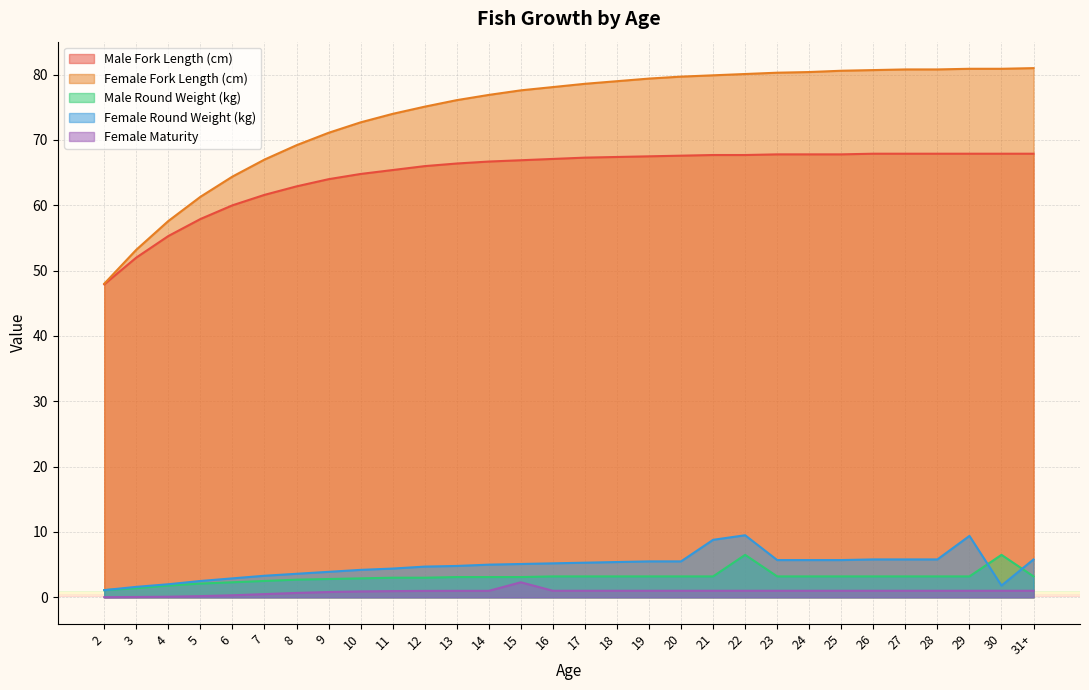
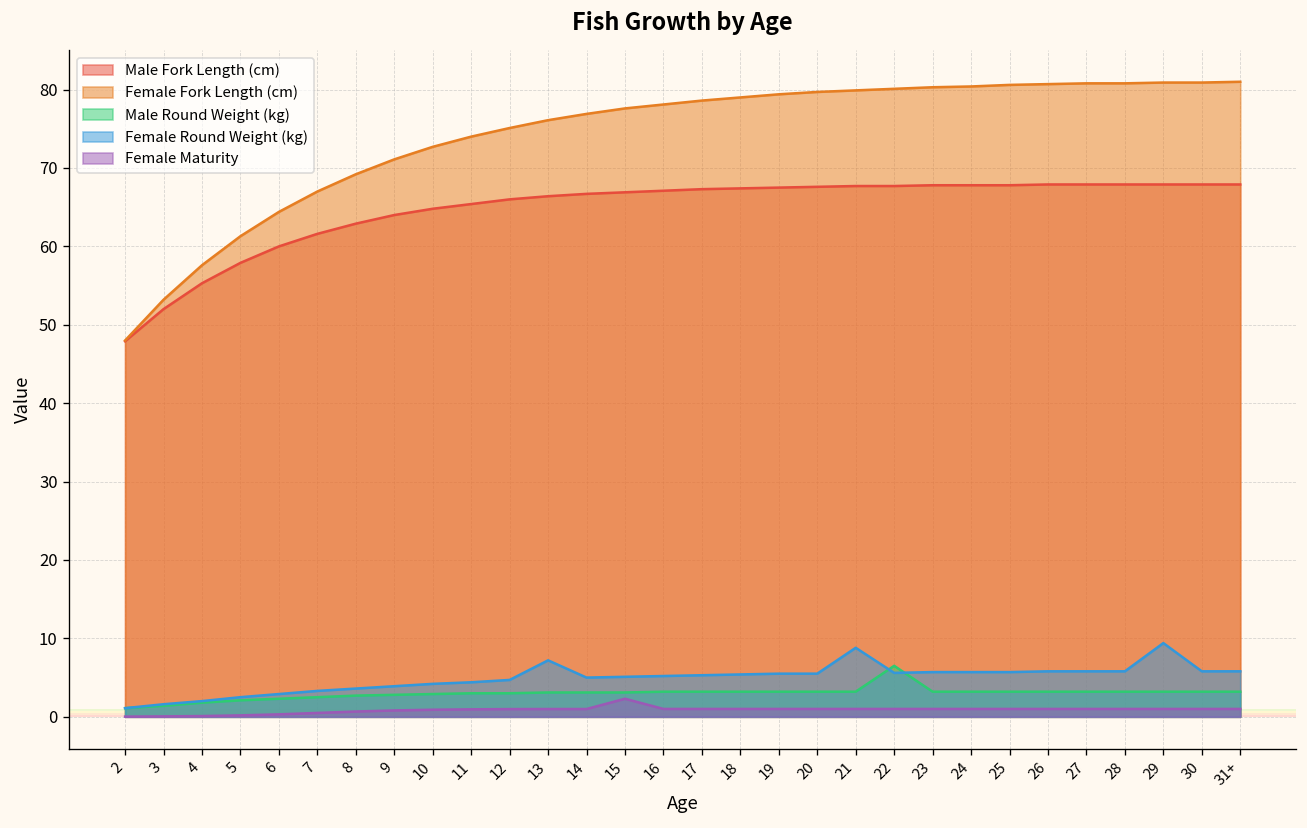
Female Round Weight (kg), 13: 5 -> 7
Female Round Weight (kg), 22: 10 -> 6
Male Round Weight (kg), 30: 7 -> 3
Female Round Weight (kg), 30: 2 -> 6
